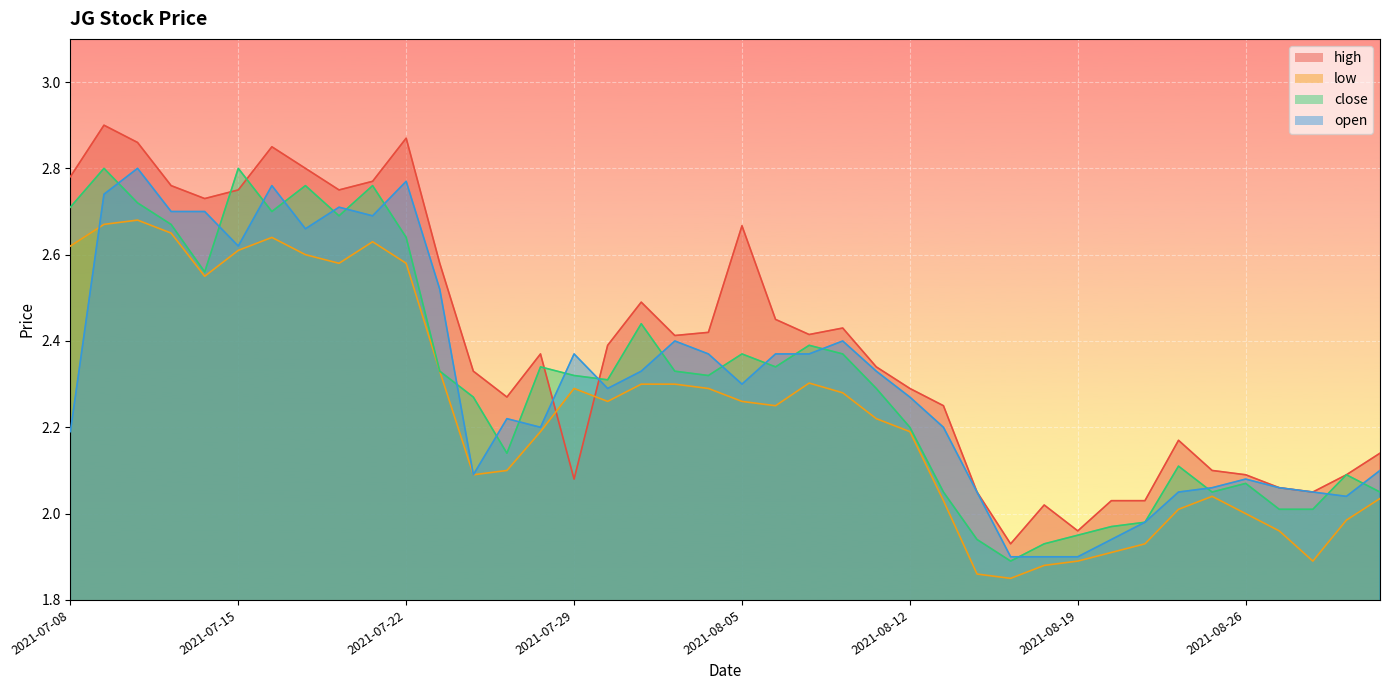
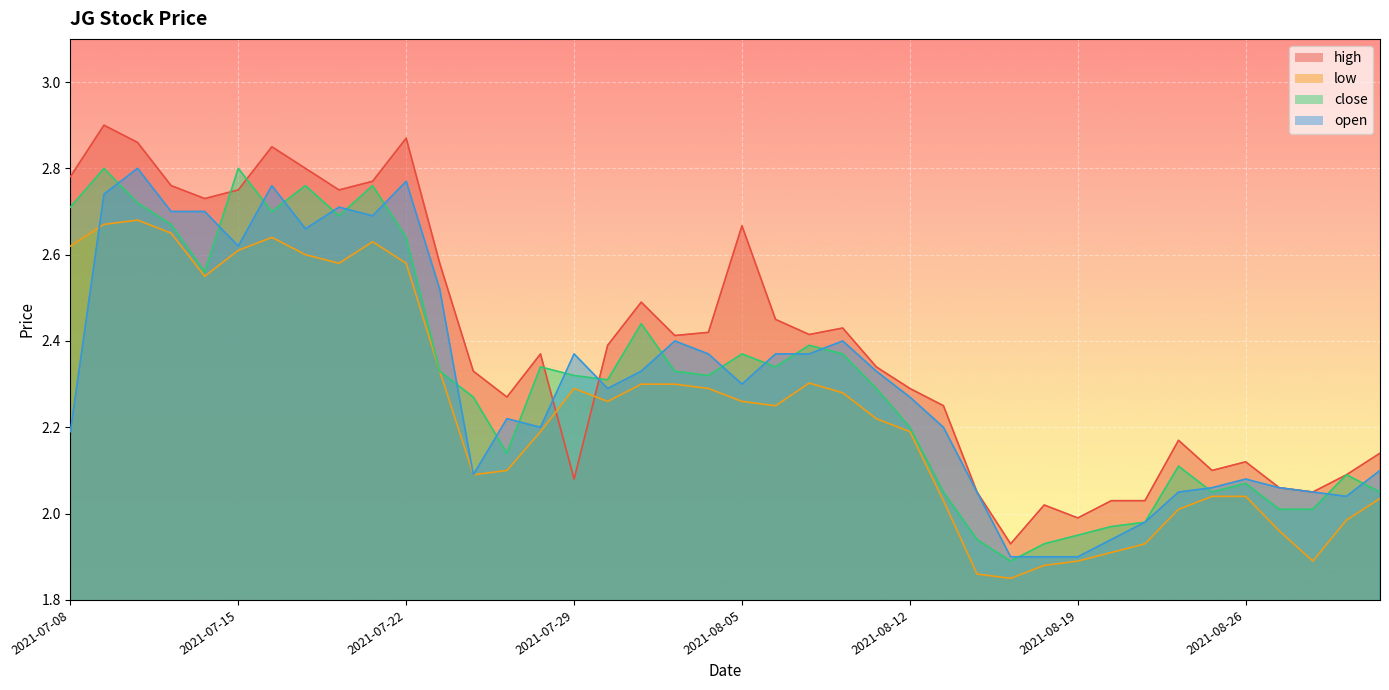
high, 2021-08-19: 1.96 -> 1.99
high, 2021-08-26: 2.09 -> 2.12
low, 2021-08-26: 2.00 -> 2.04
